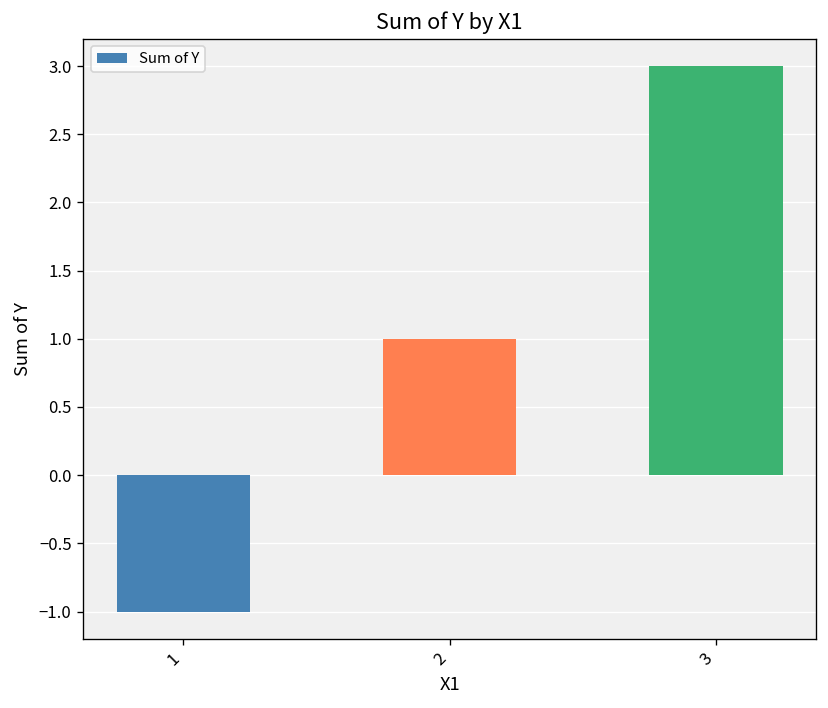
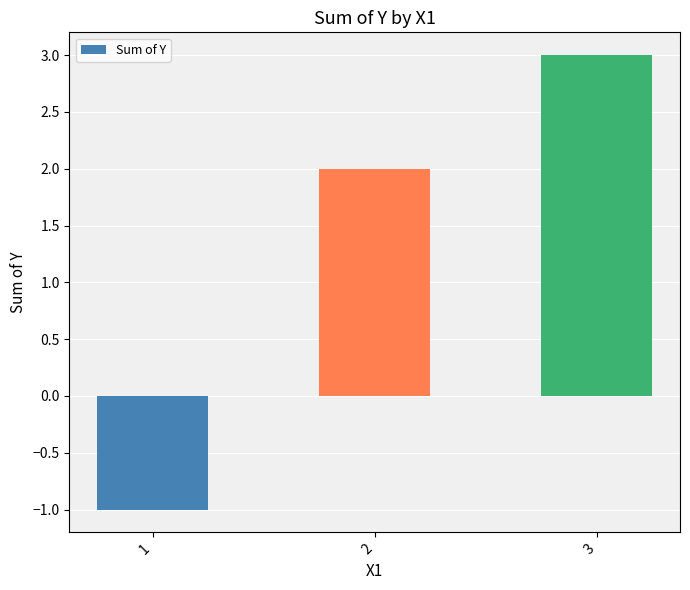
2: 1 -> 2
